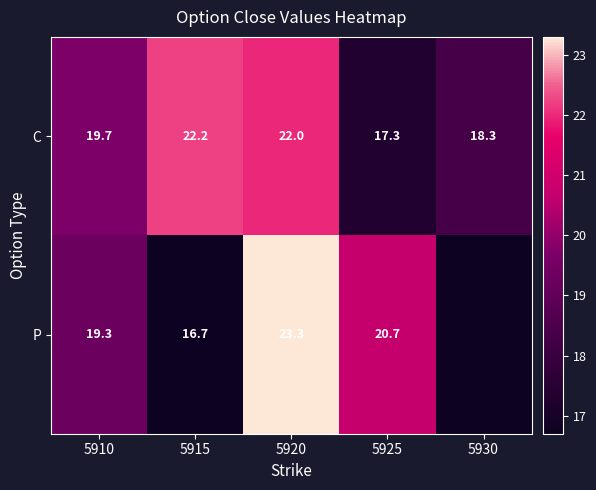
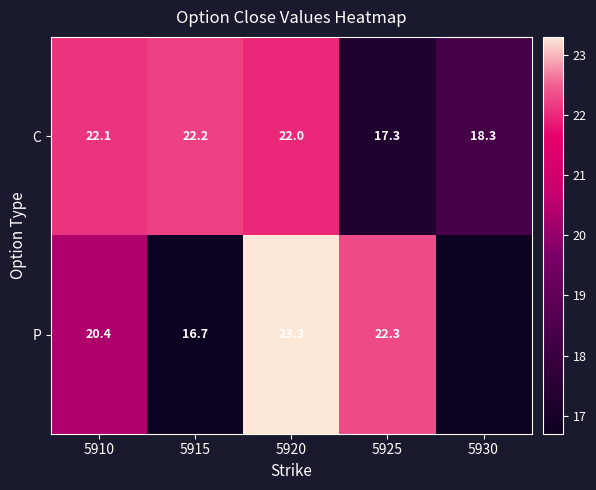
C, 5910: 19.7 -> 22.1
P, 5910: 19.3 -> 20.4
P, 5925: 20.7 -> 22.3
